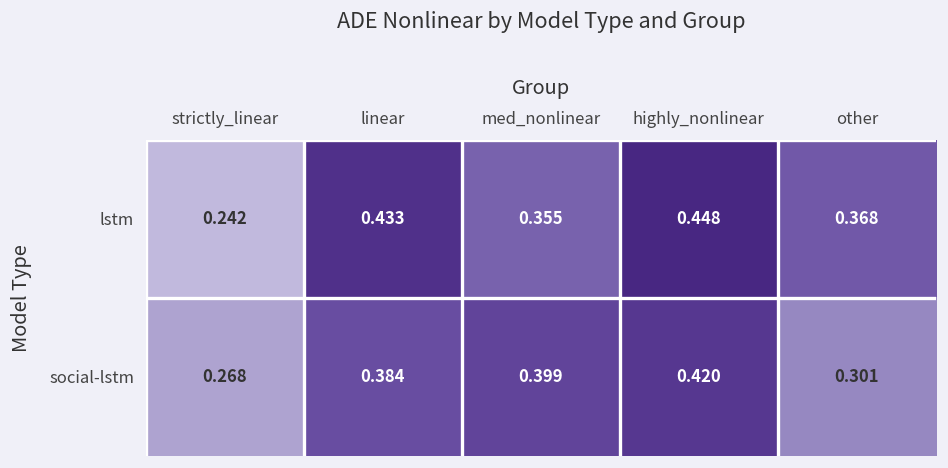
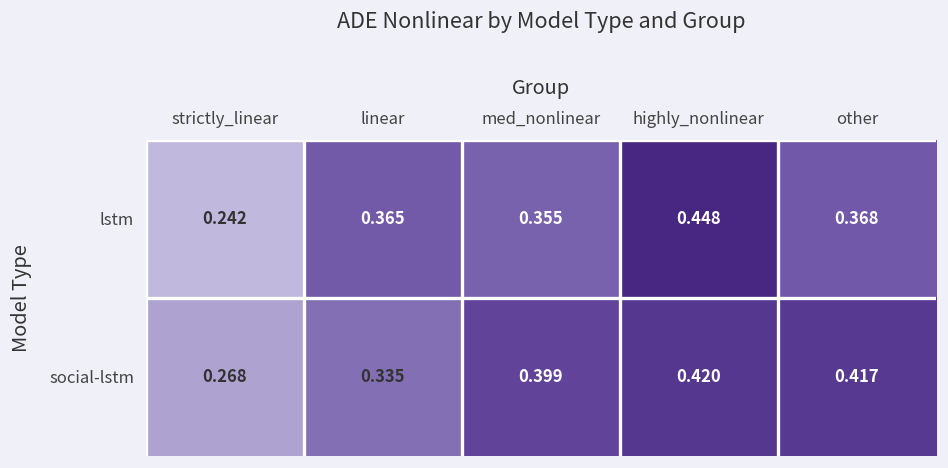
lstm, linear: 0.433 -> 0.365
social-lstm, linear: 0.384 -> 0.335
social-lstm, other: 0.301 -> 0.417
